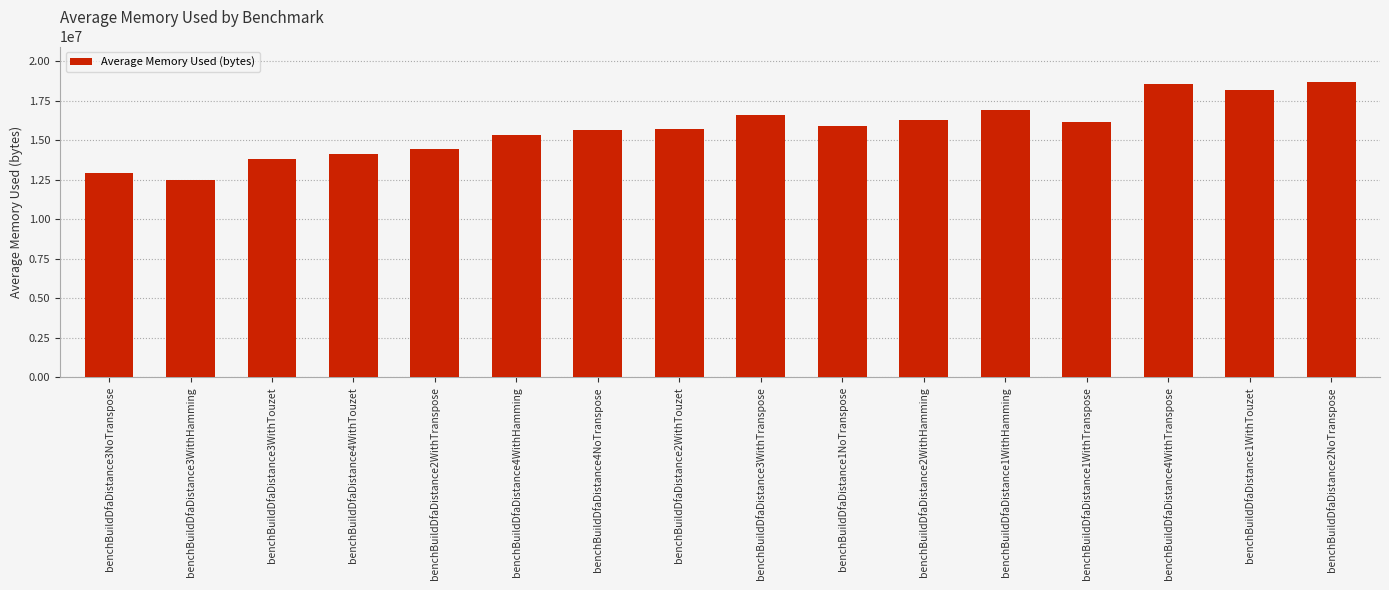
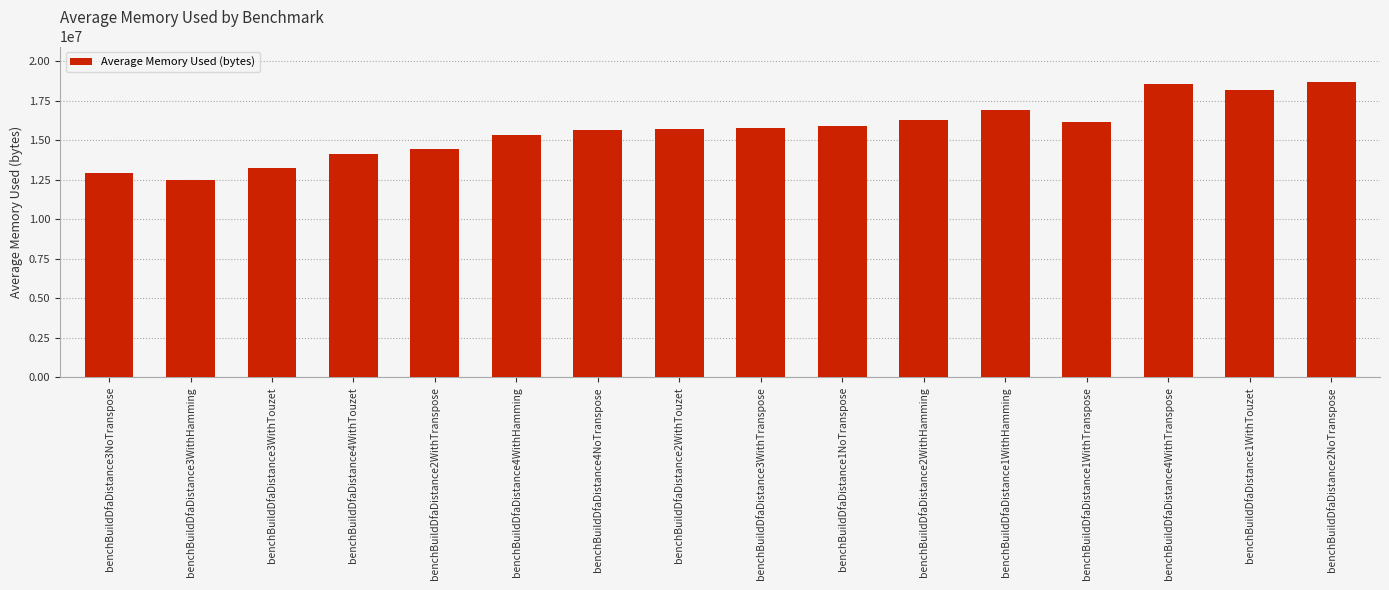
benchBuildDfaDistance3WithTouzet: 13800000 -> 13200000
benchBuildDfaDistance3WithTranspose: 16600000 -> 15800000
